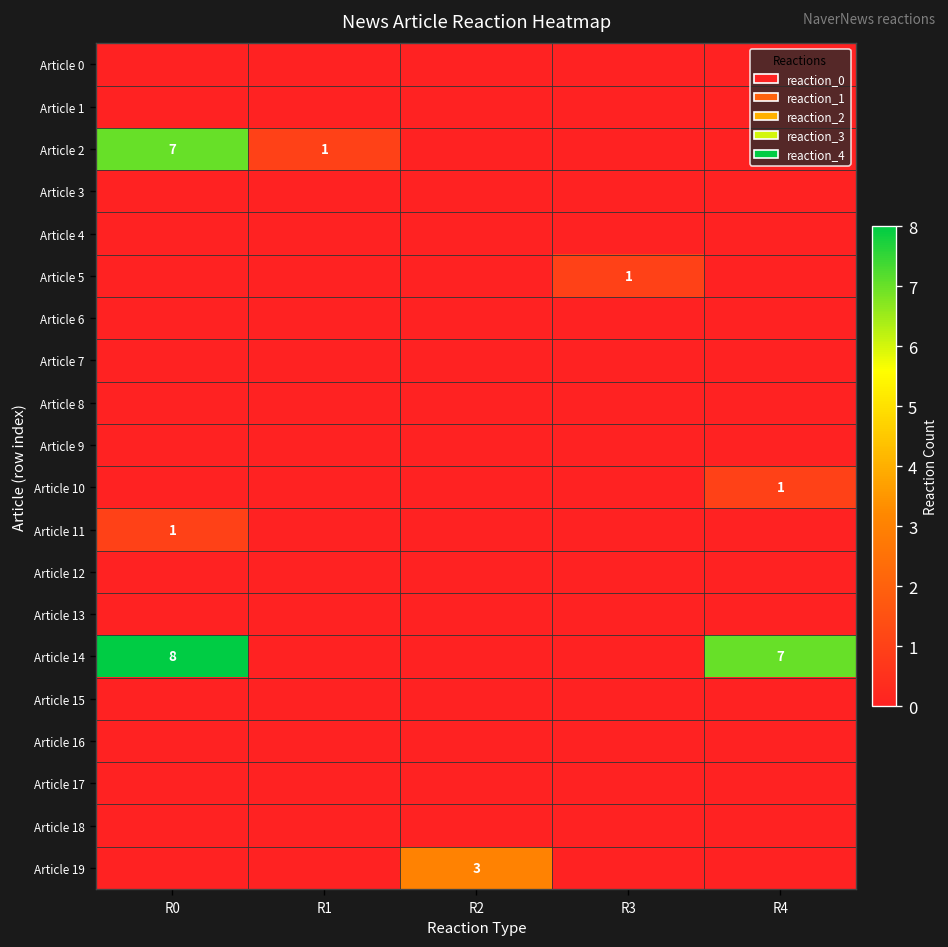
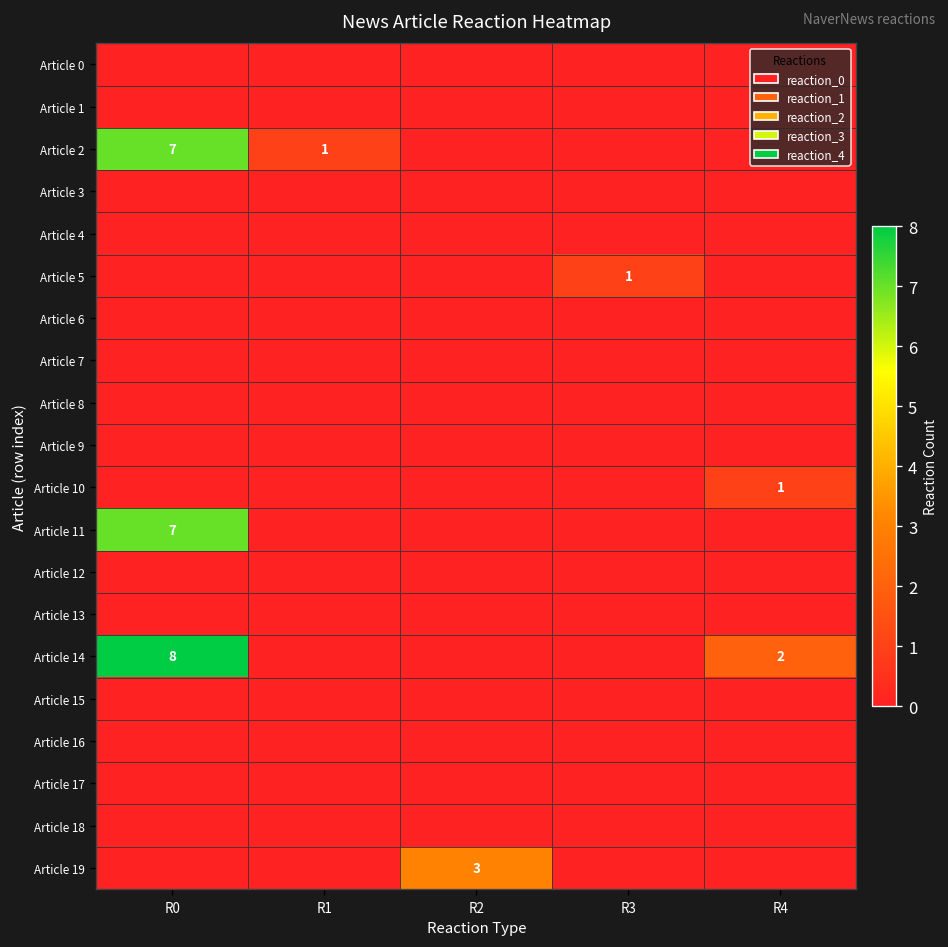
Article 11, R0: 1 -> 7
Article 14, R4: 7 -> 2
